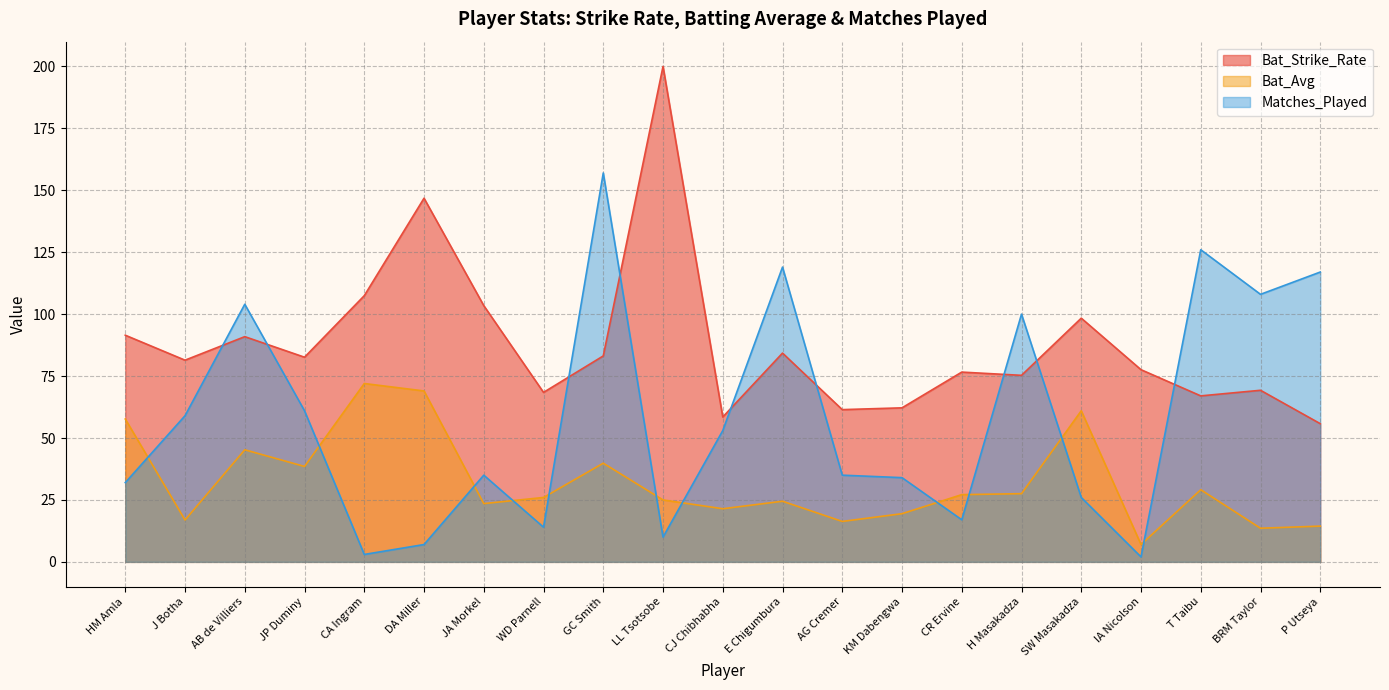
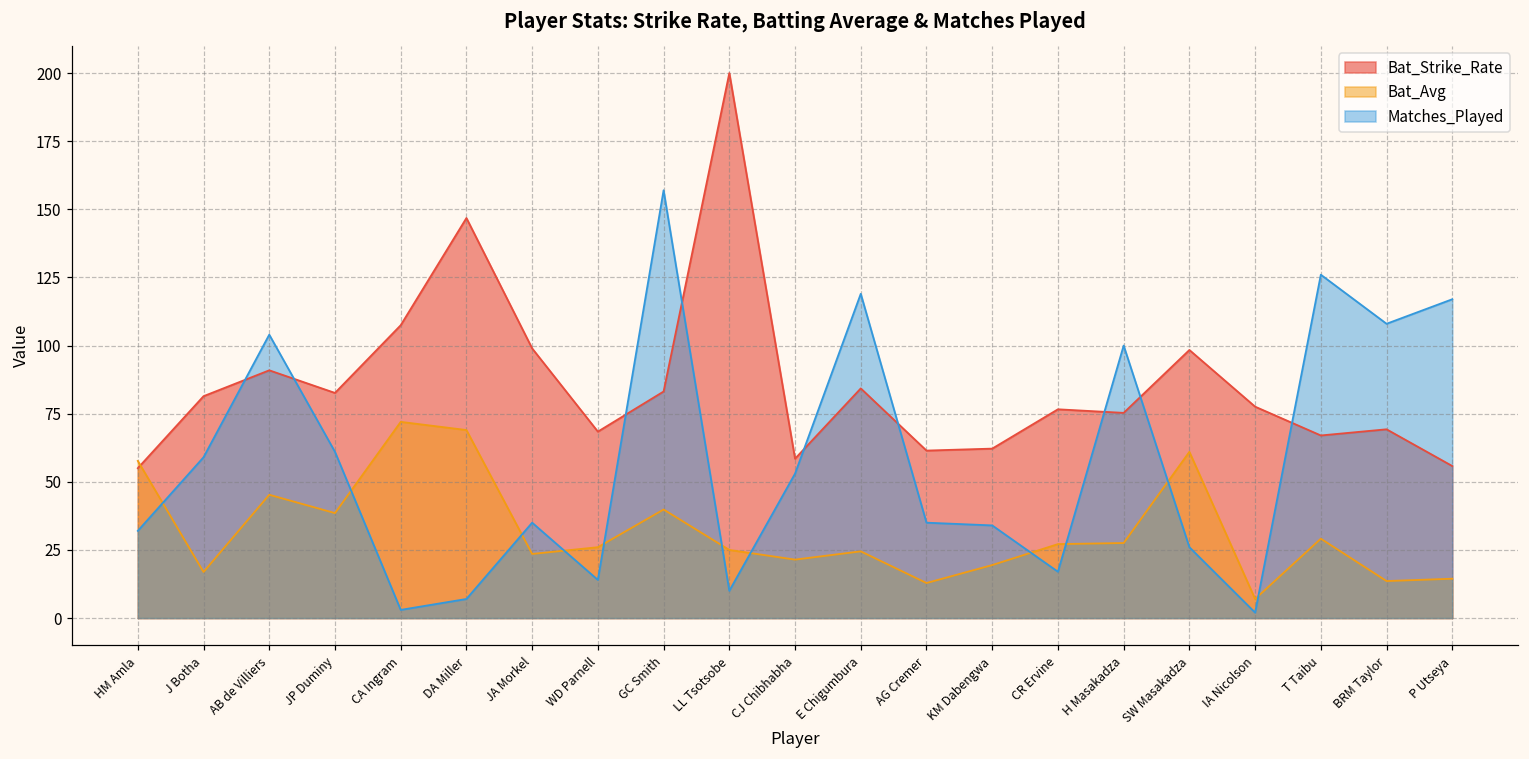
Bat_Strike_Rate, HM Amla: 92 -> 55
Bat_Strike_Rate, JA Morkel: 103 -> 99
Bat_Avg, AG Cremer: 16 -> 13
